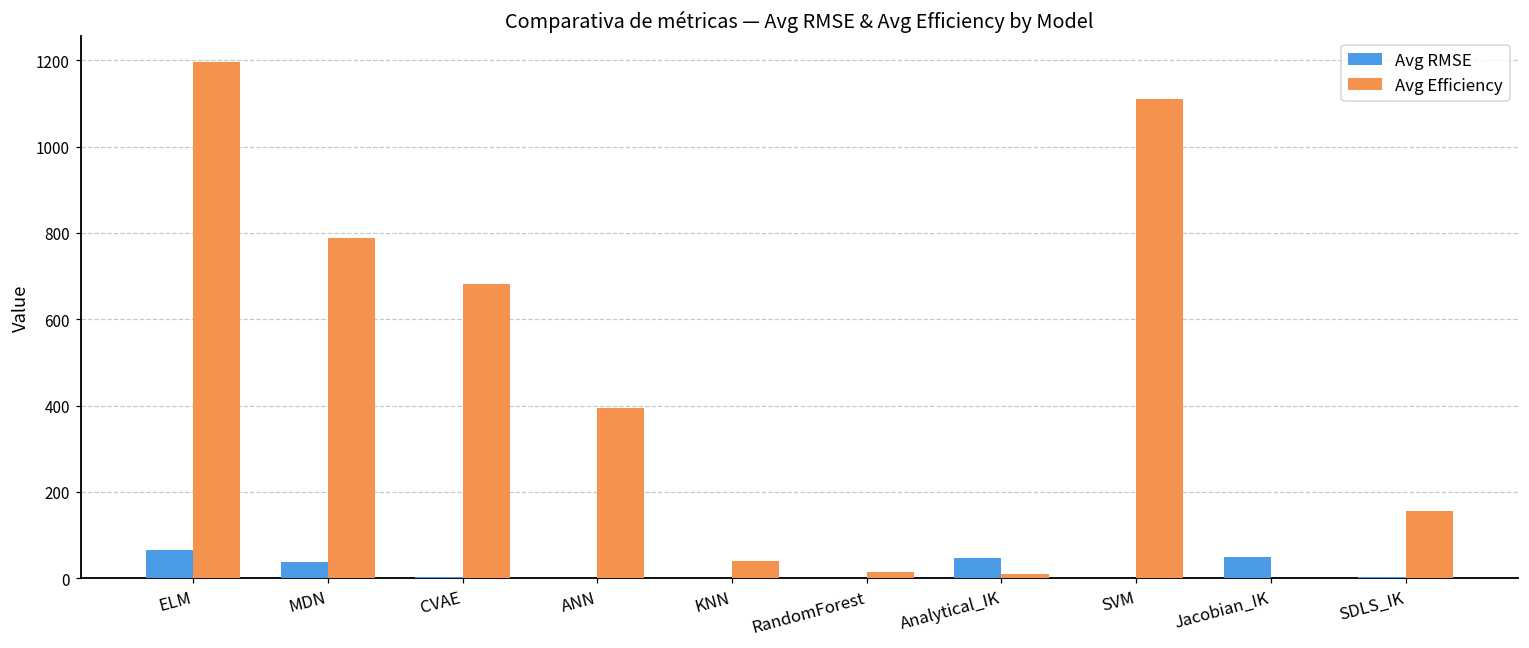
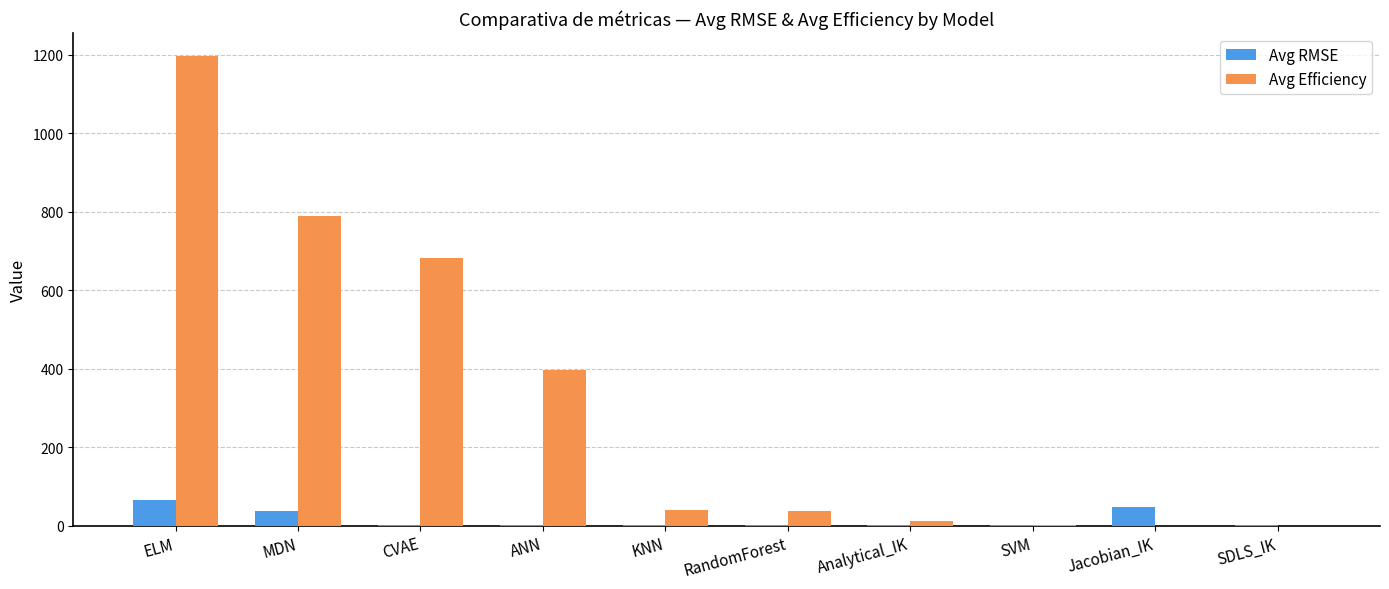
Avg Efficiency, RandomForest: 10 -> 40
Avg RMSE, Analytical_IK: 50 -> 0
Avg Efficiency, SVM: 1110 -> 0
Avg Efficiency, SDLS_IK: 160 -> 0
